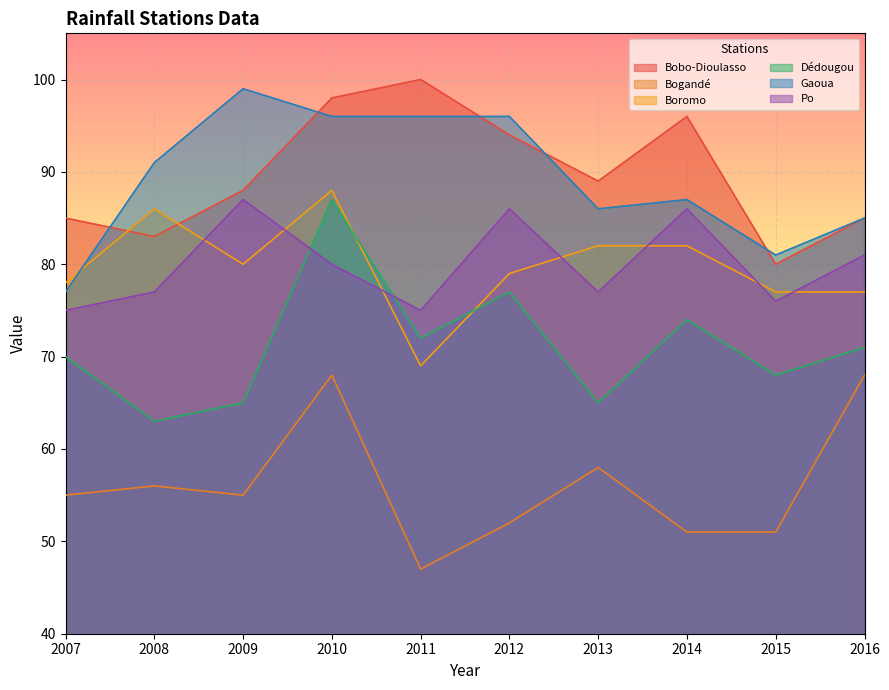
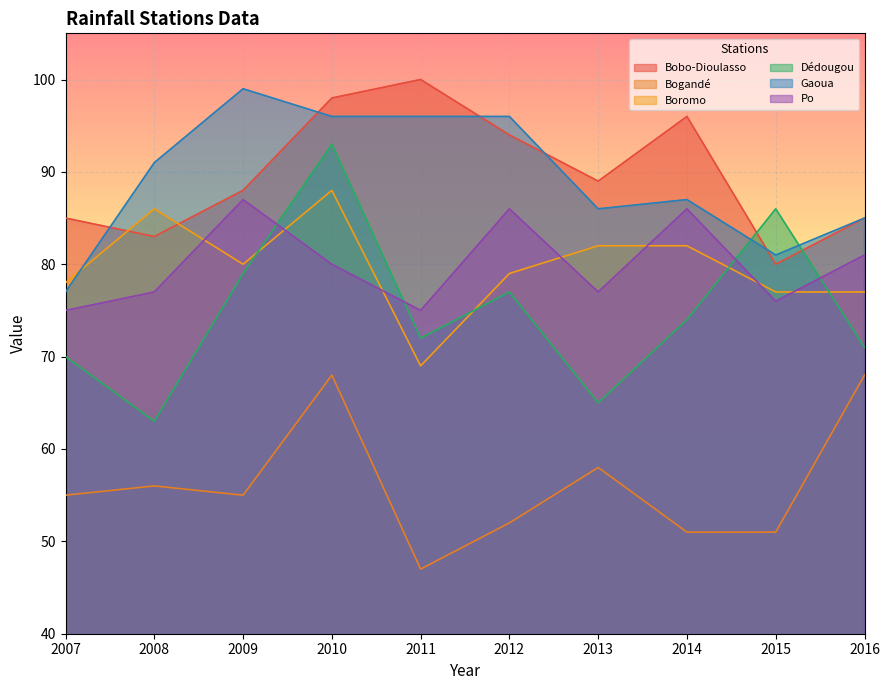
Dédougou, 2009: 65 -> 79
Dédougou, 2010: 87 -> 93
Dédougou, 2015: 68 -> 86
